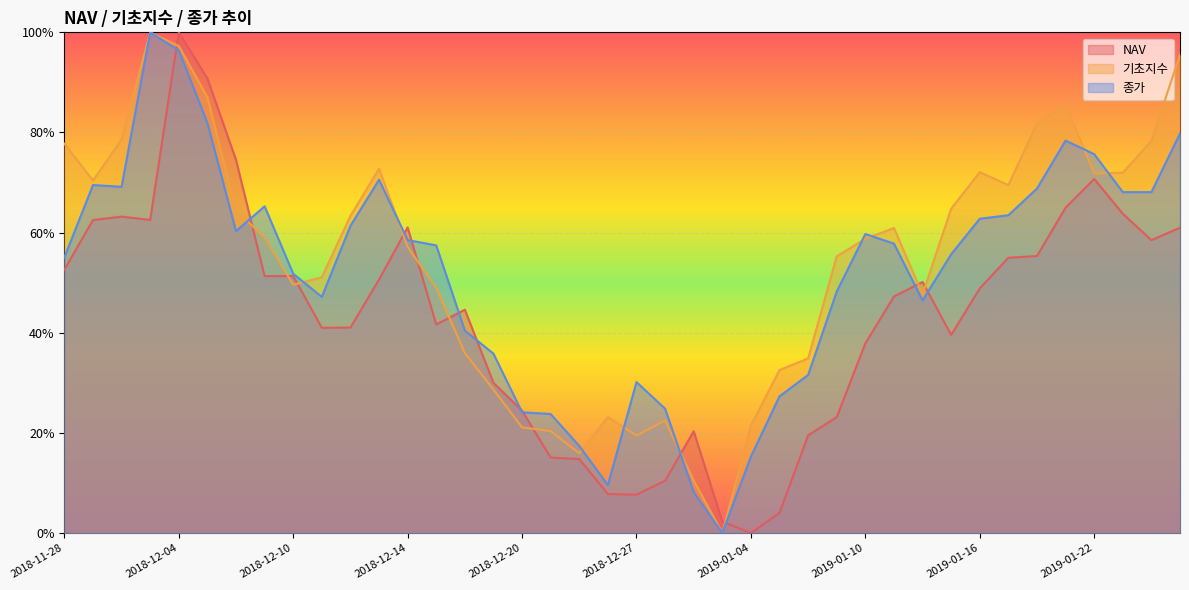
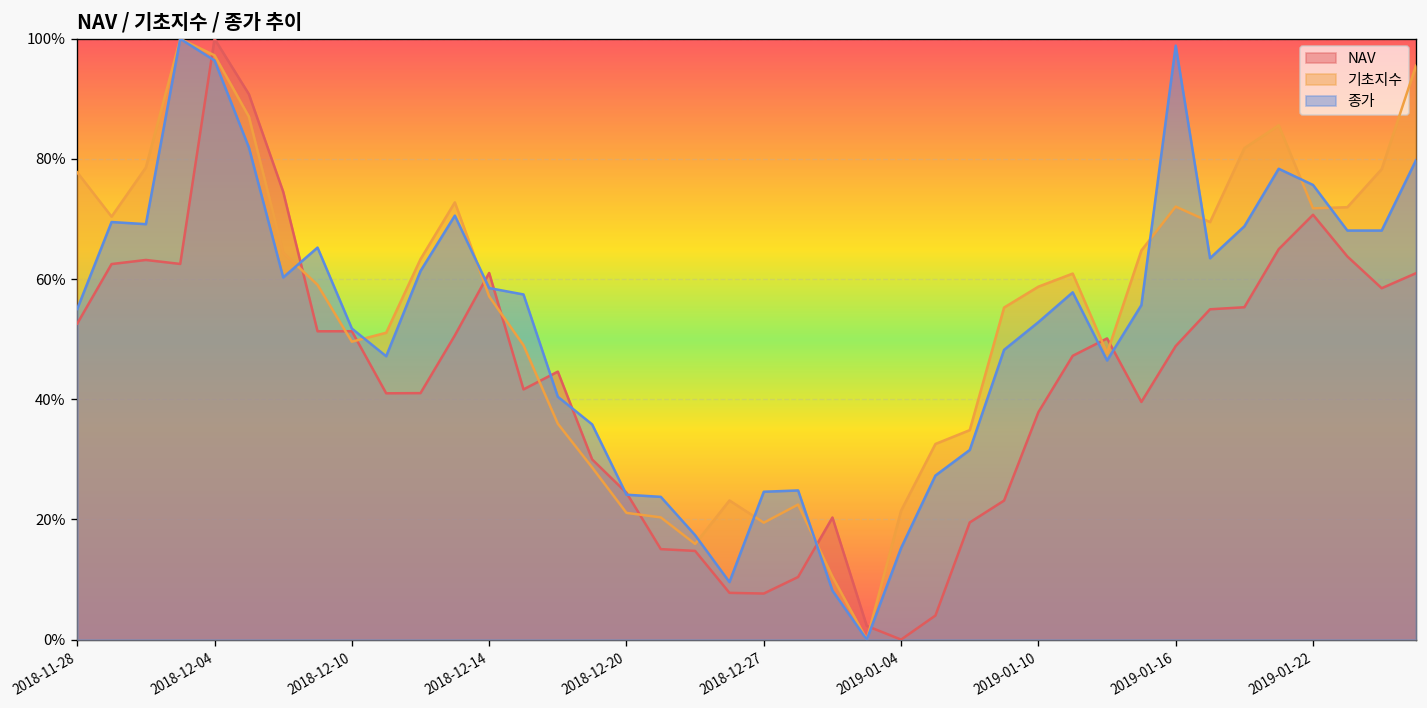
종가, 2018-12-27: 30% -> 25%
종가, 2019-01-10: 60% -> 53%
종가, 2019-01-16: 63% -> 99%
